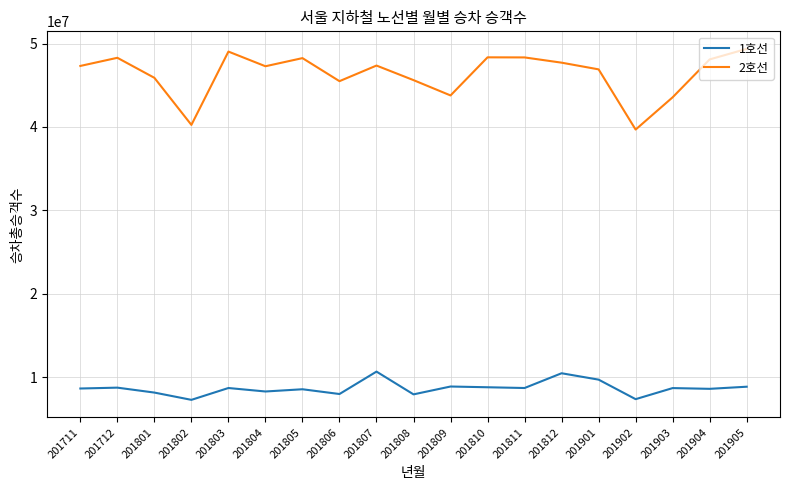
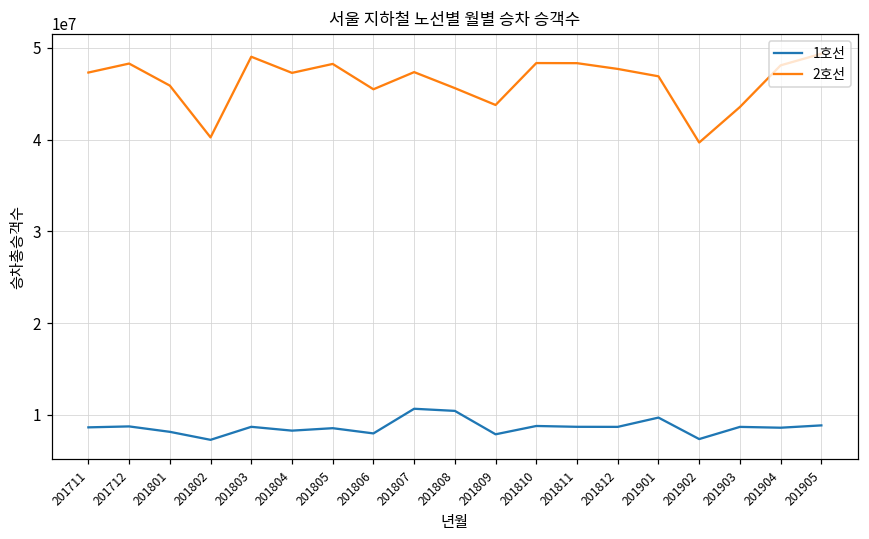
1호선, 201808: 8000000 -> 10000000
1호선, 201809: 9000000 -> 8000000
1호선, 201812: 10000000 -> 9000000
